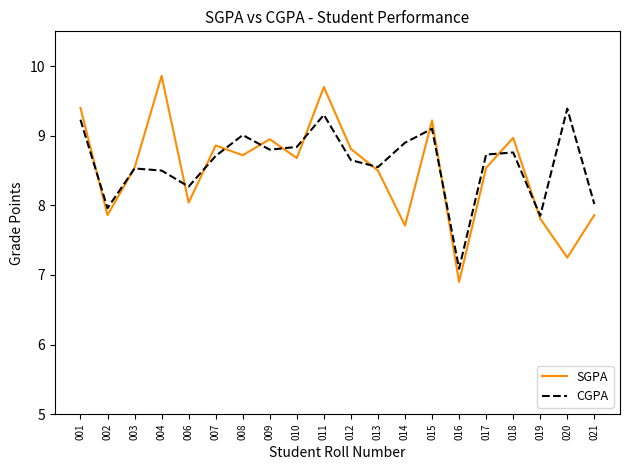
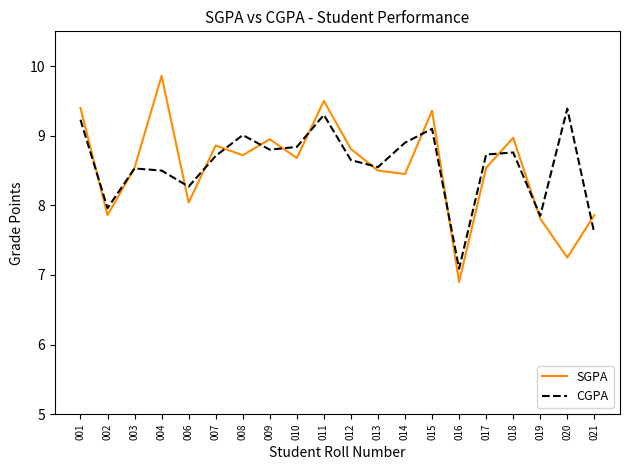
SGPA, 011: 9.7 -> 9.5
SGPA, 014: 7.7 -> 8.5
SGPA, 015: 9.2 -> 9.4
CGPA, 021: 8.0 -> 7.6
